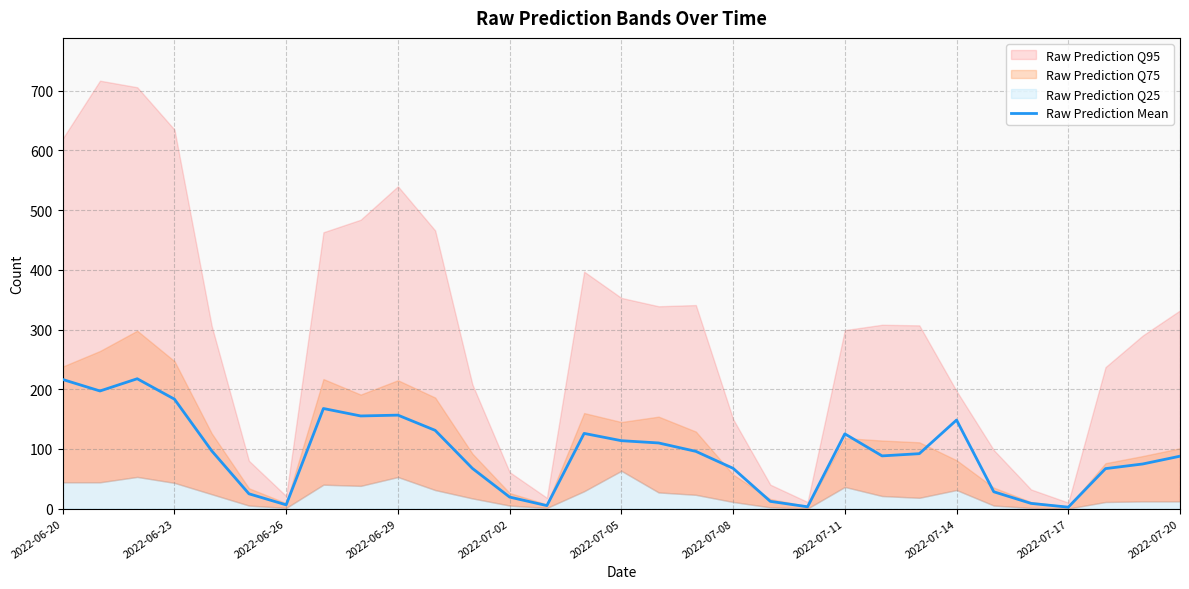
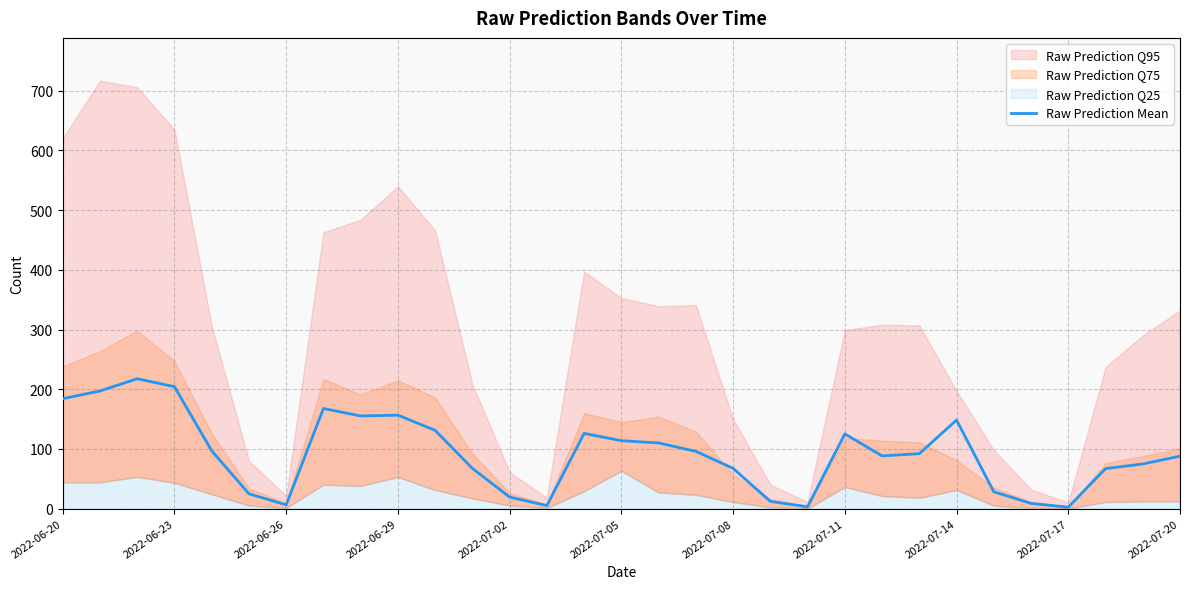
Raw Prediction Mean, 2022-06-20: 220 -> 180
Raw Prediction Mean, 2022-06-23: 180 -> 200
